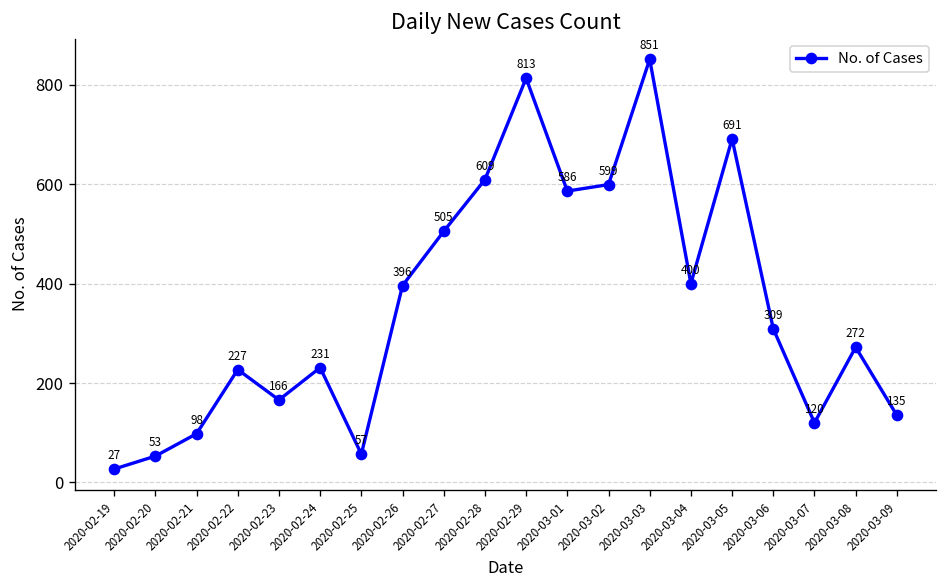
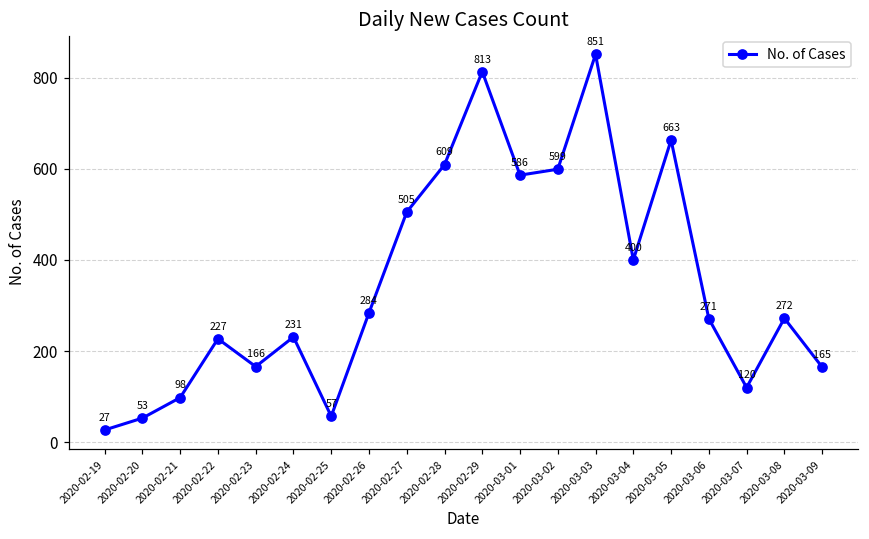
2020-02-26: 396 -> 284
2020-03-05: 691 -> 663
2020-03-06: 309 -> 271
2020-03-09: 135 -> 165
